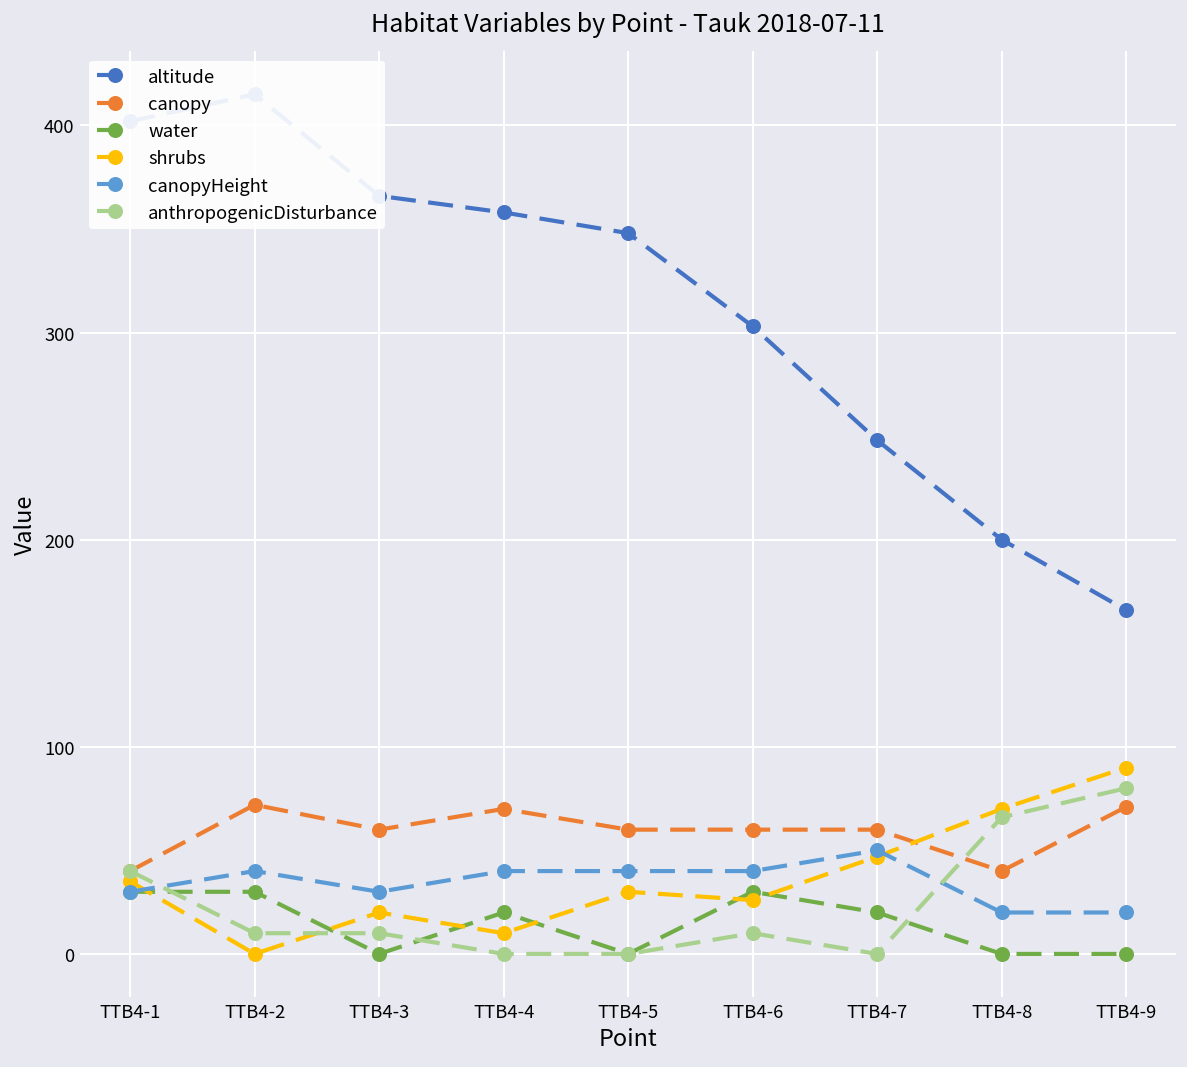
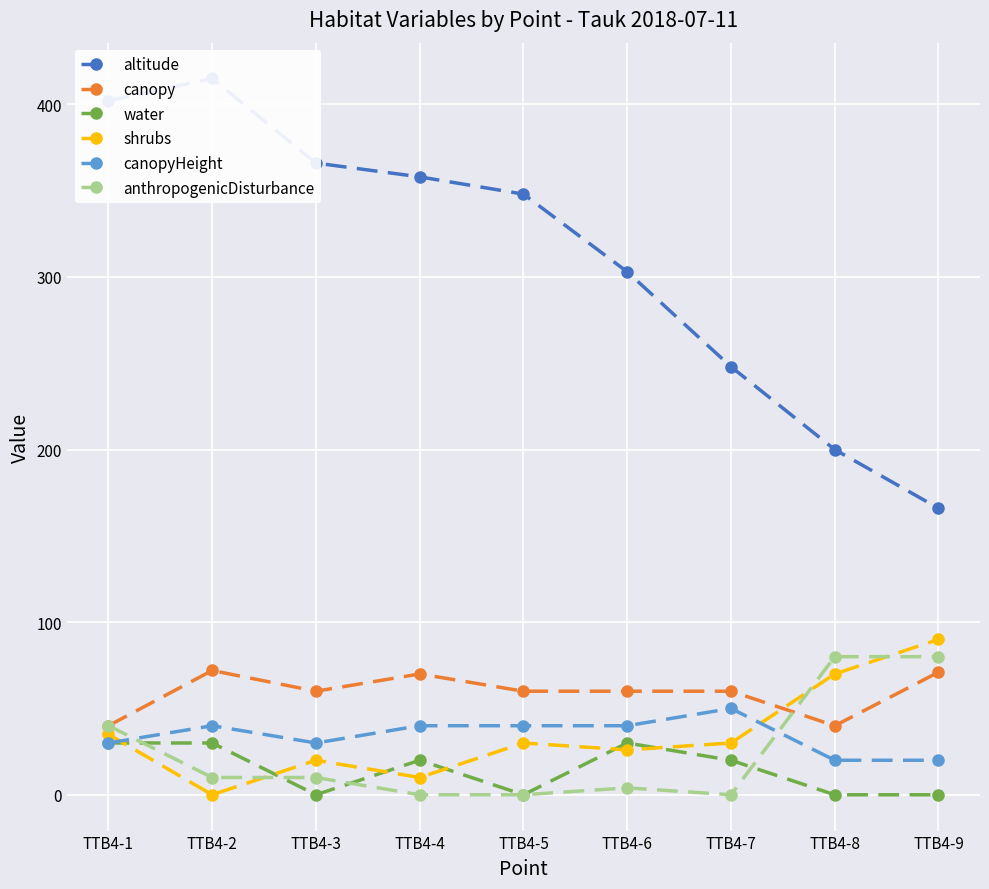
anthropogenicDisturbance, TTB4-6: 10 -> 4
shrubs, TTB4-7: 47 -> 30
anthropogenicDisturbance, TTB4-8: 66 -> 80
